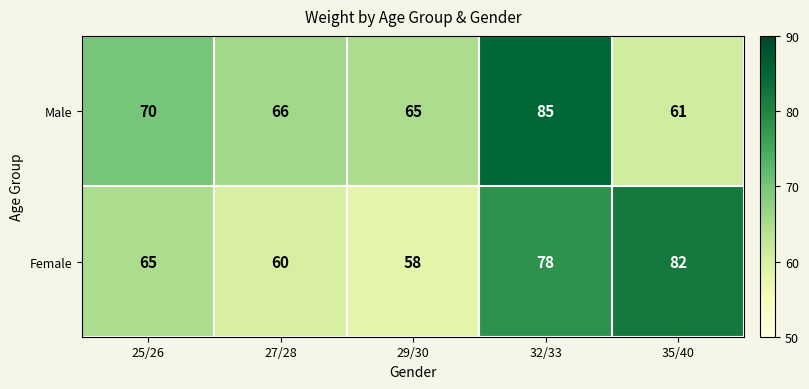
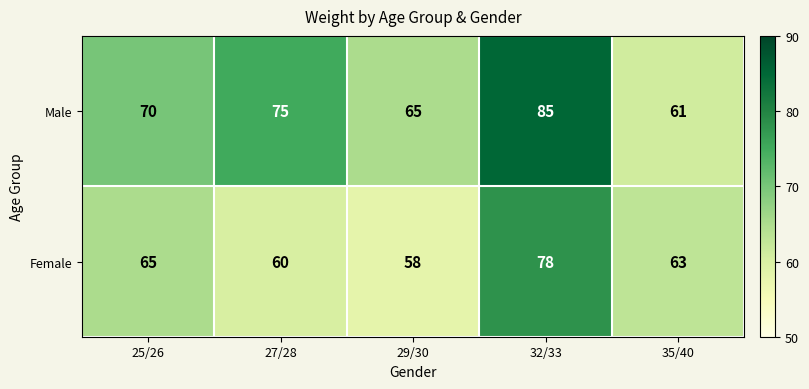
Male, 27/28: 66 -> 75
Female, 35/40: 82 -> 63
